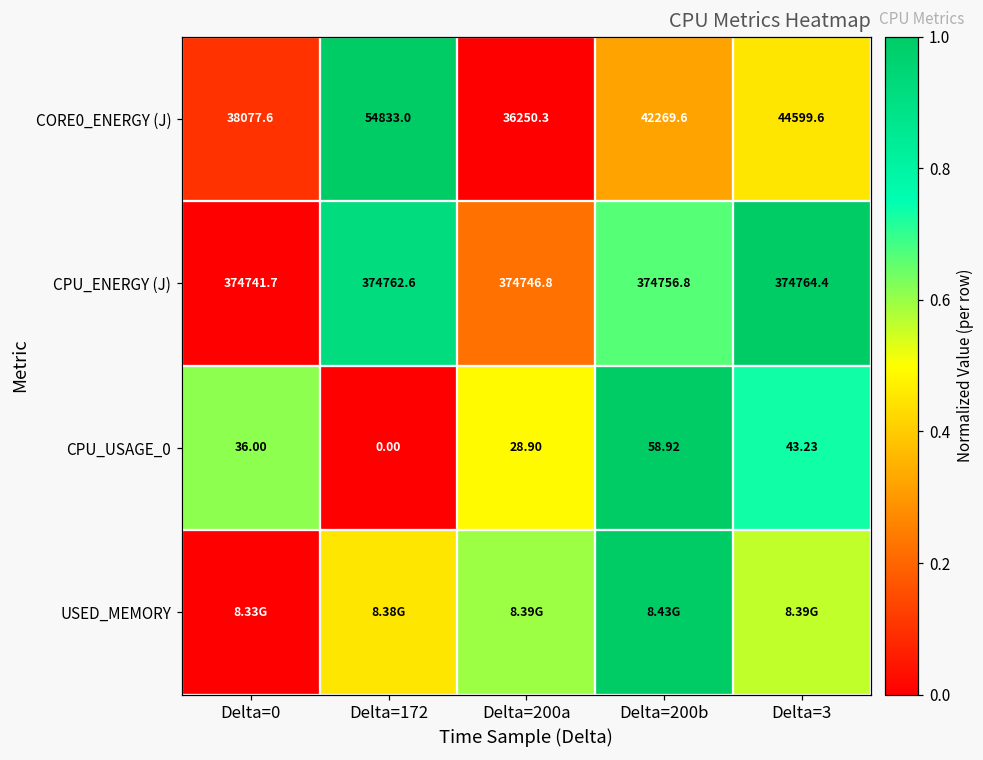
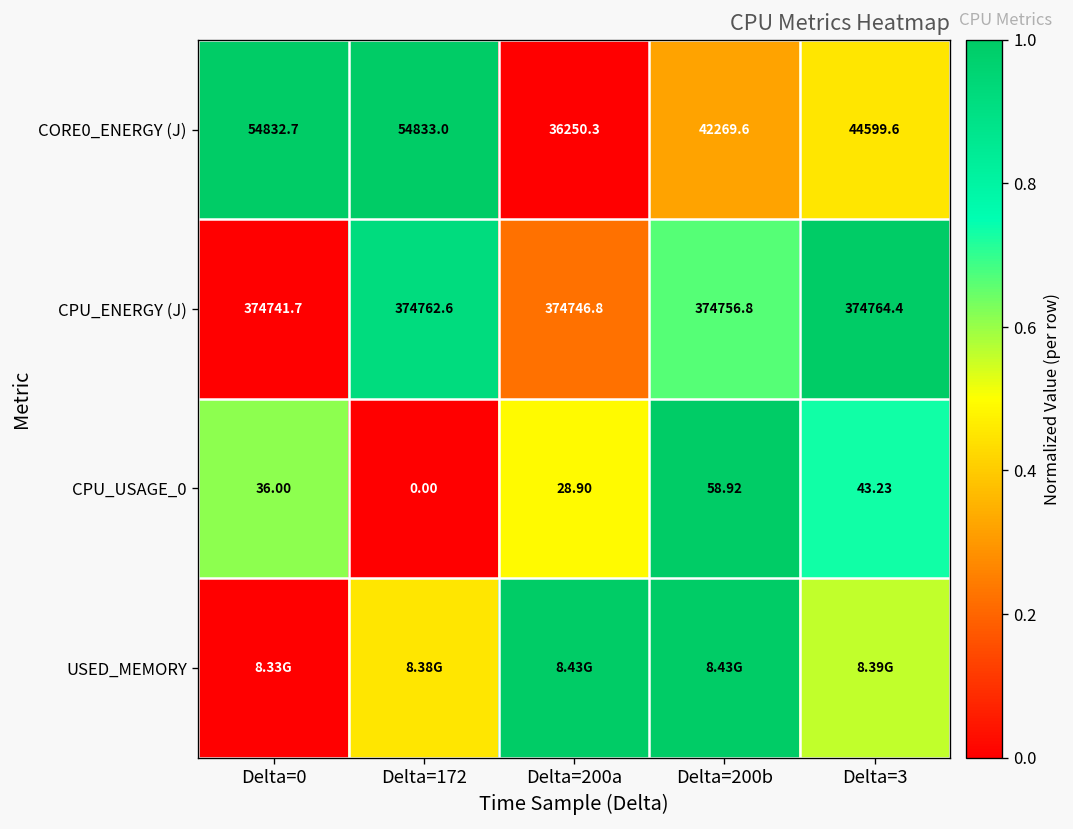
CORE0_ENERGY (J), Delta=0: 38077.6 -> 54832.7
USED_MEMORY, Delta=200a: 8.39G -> 8.43G
